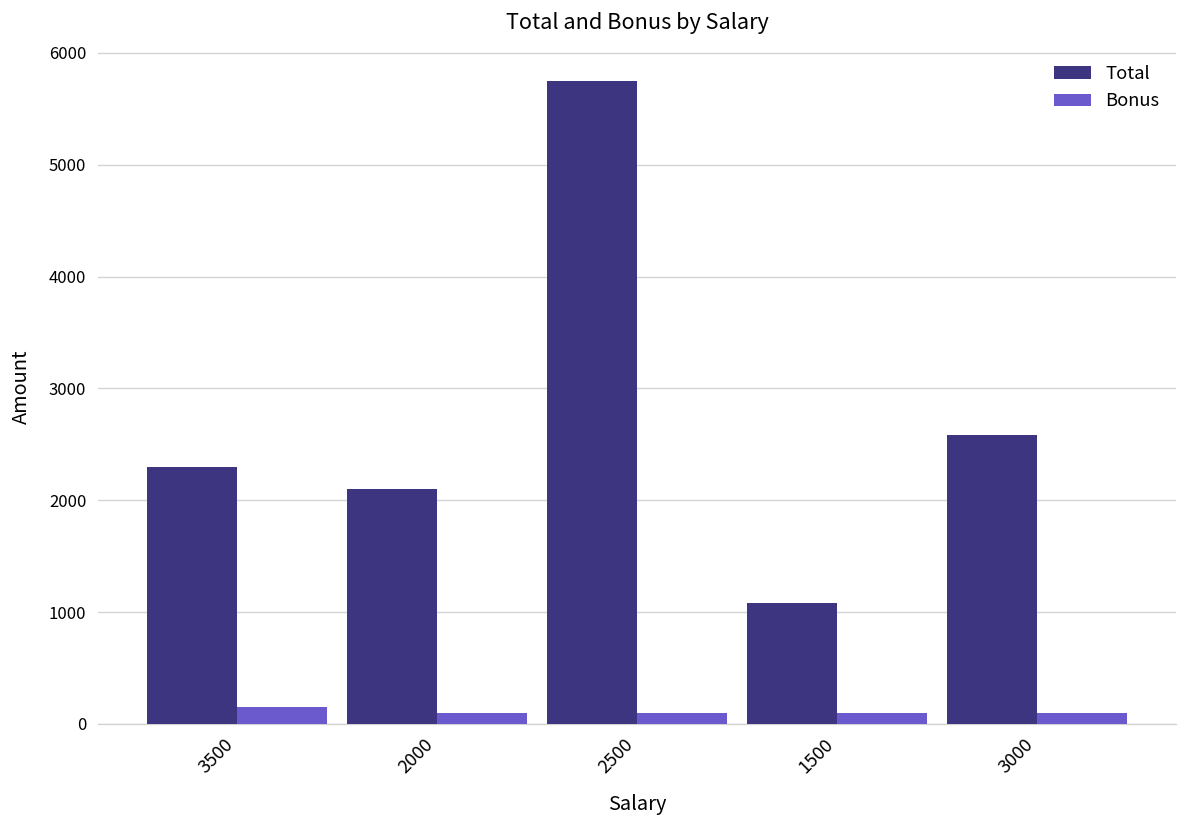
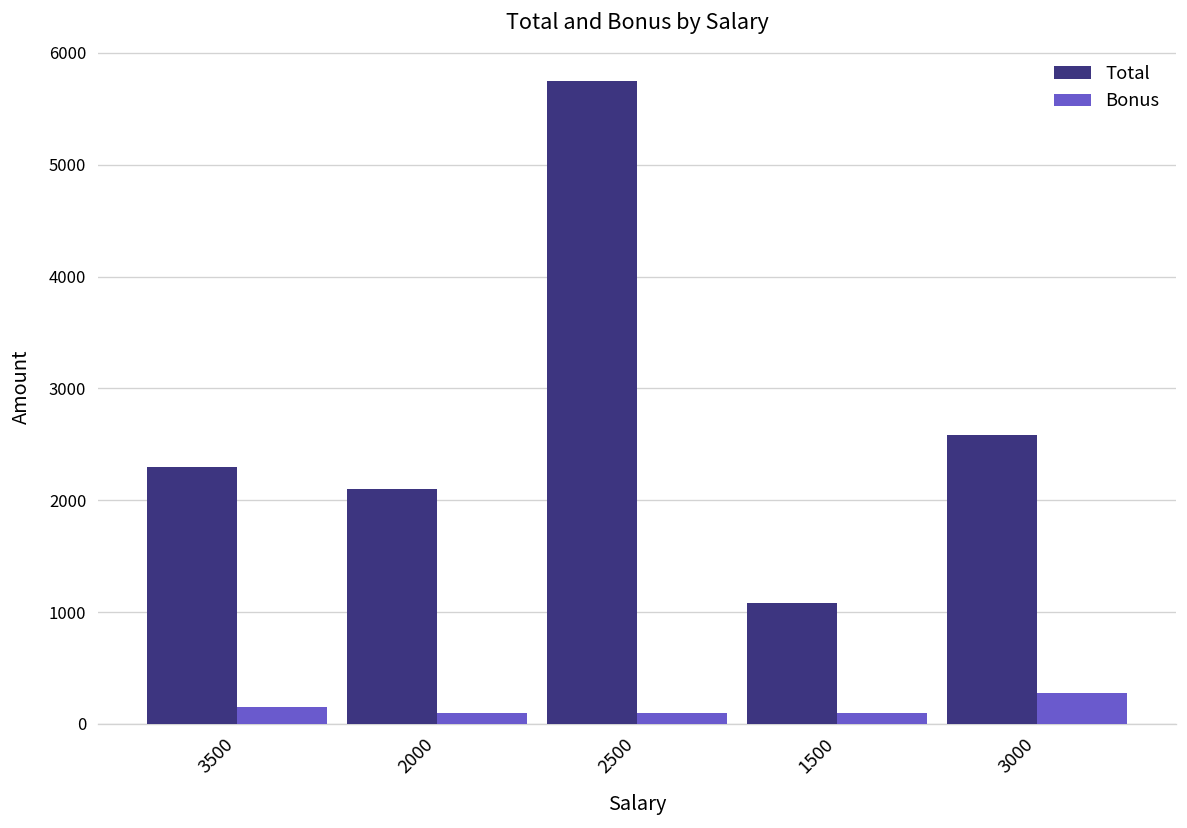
Bonus, 3000: 100 -> 300
